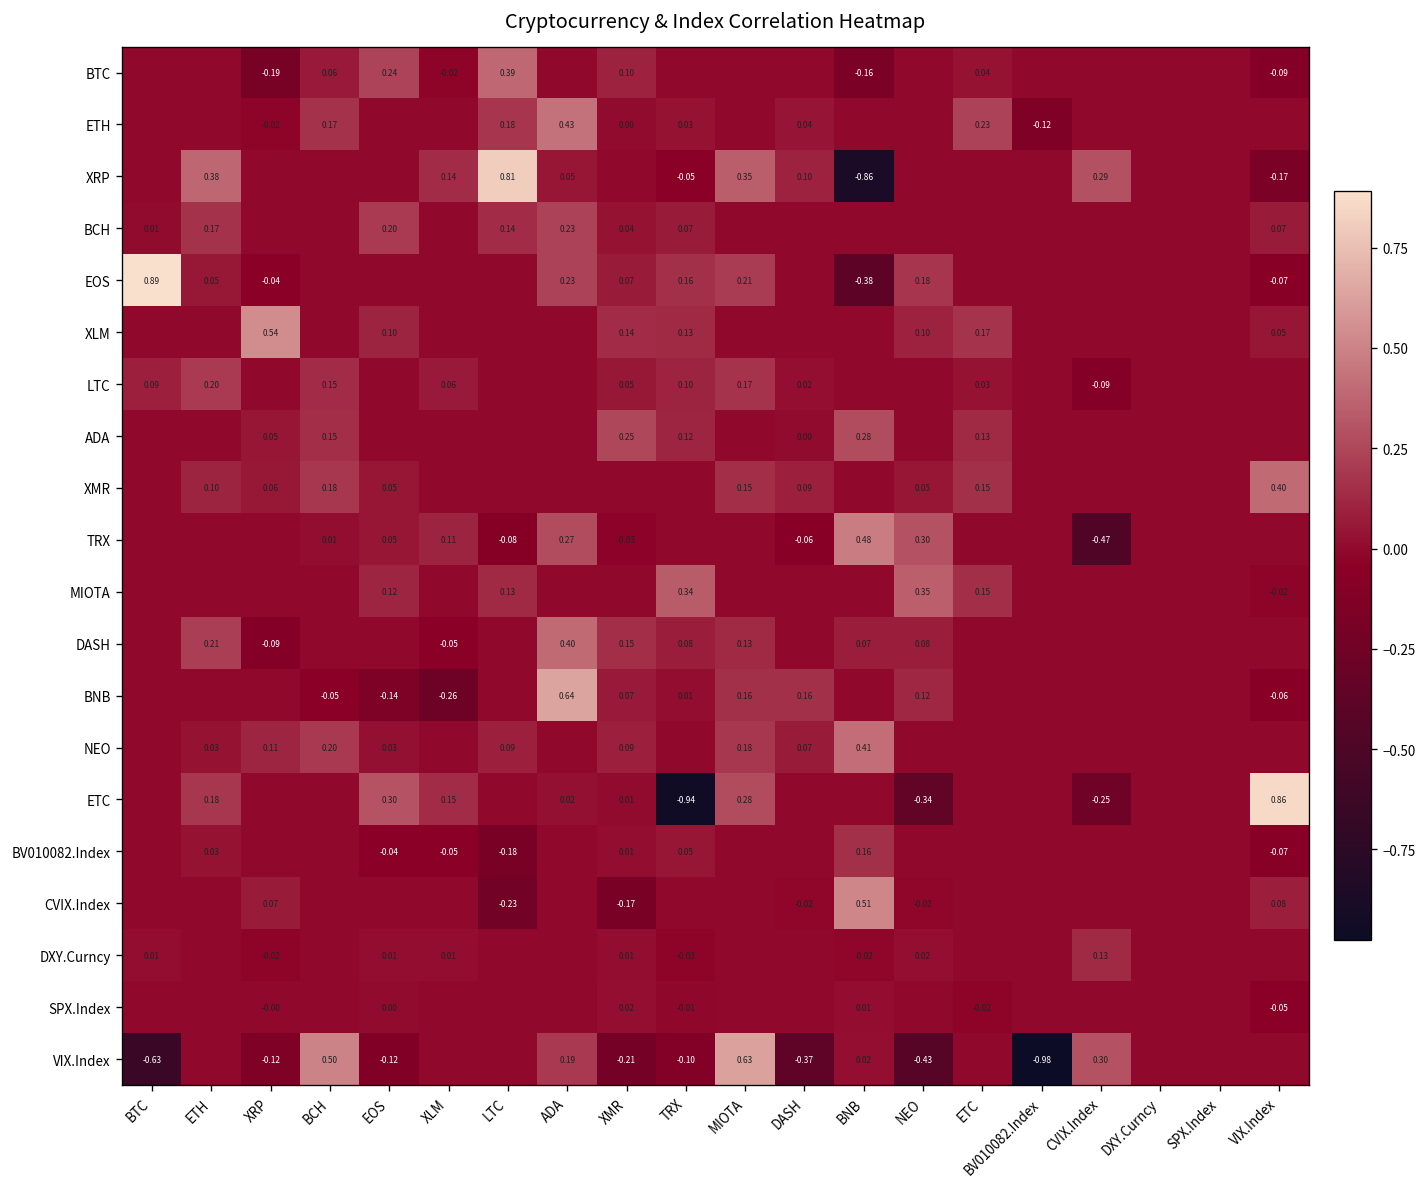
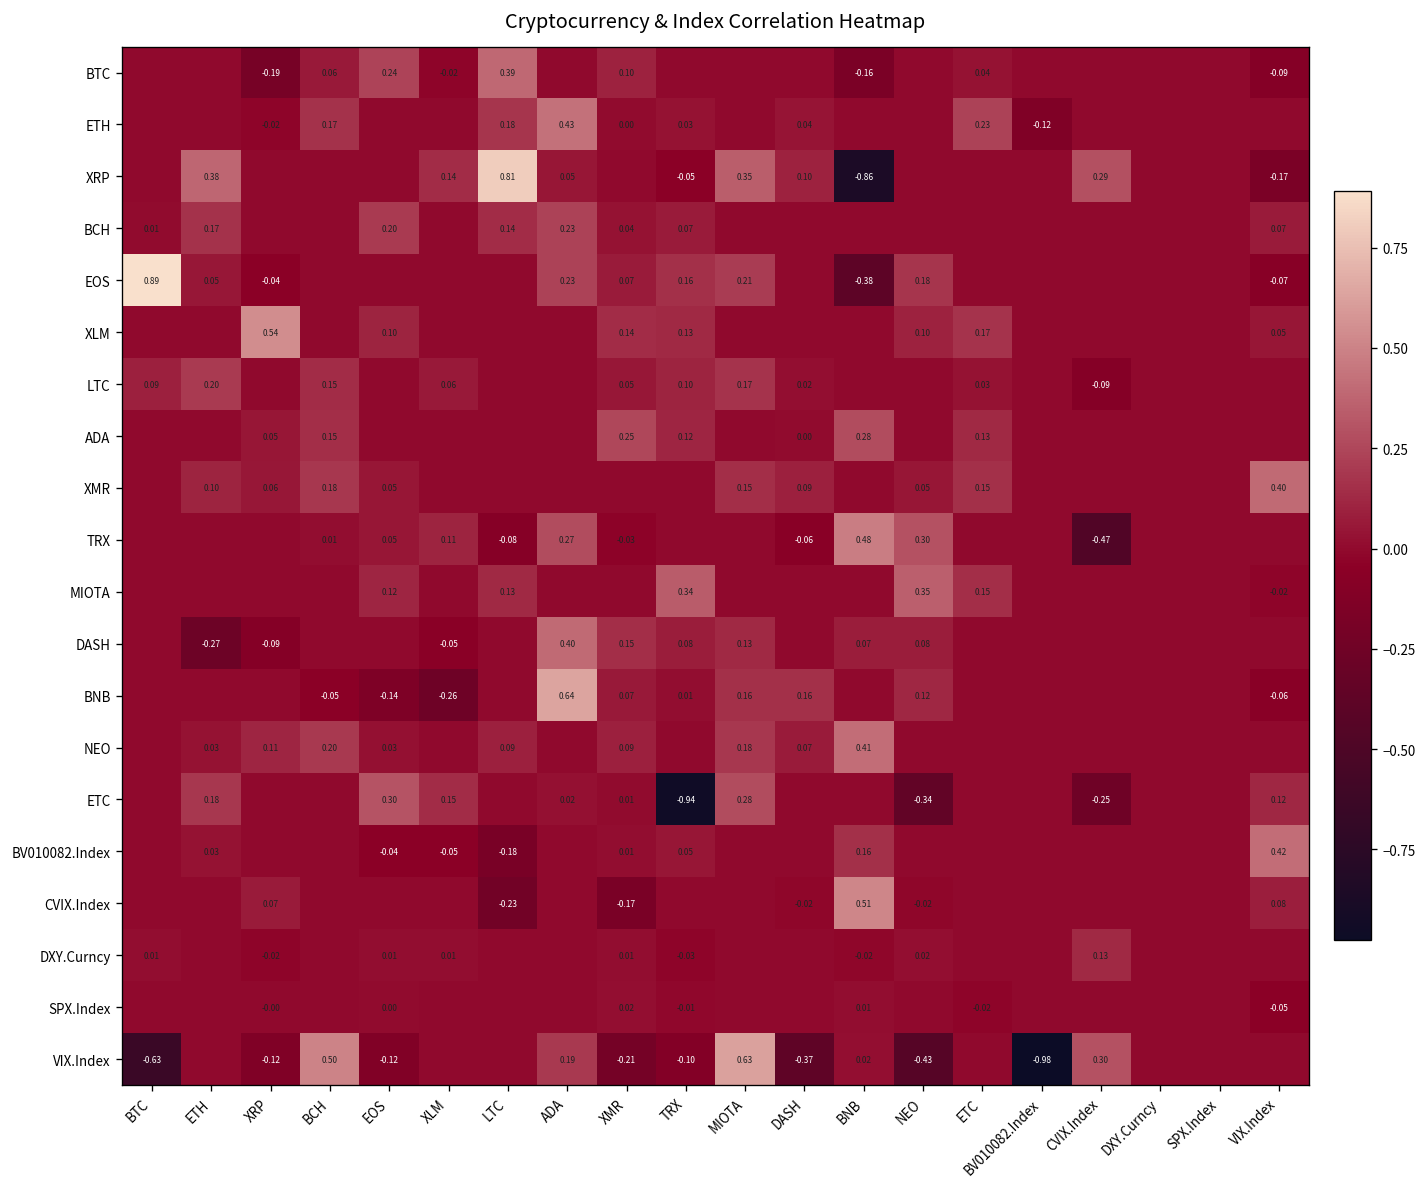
DASH, ETH: 0.21 -> -0.27
ETC, VIX.Index: 0.86 -> 0.12
BV010082.Index, VIX.Index: -0.07 -> 0.42
